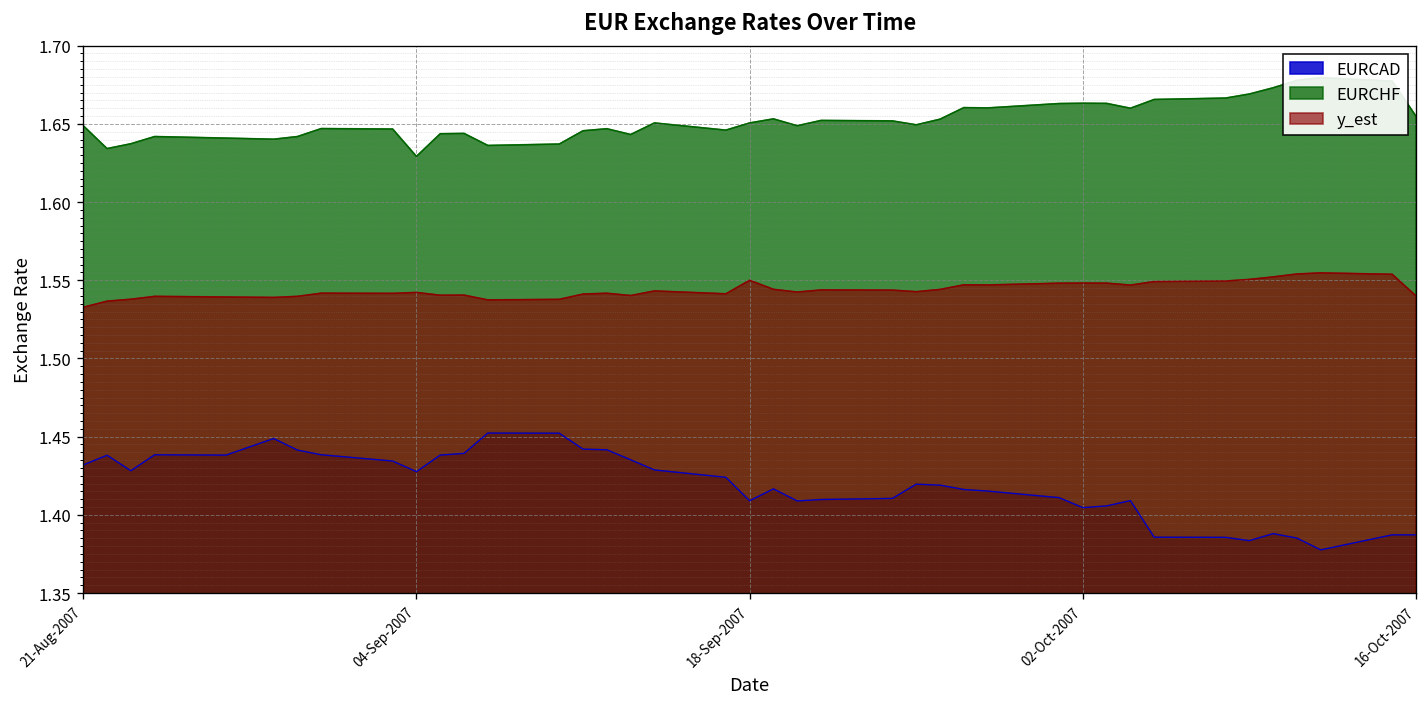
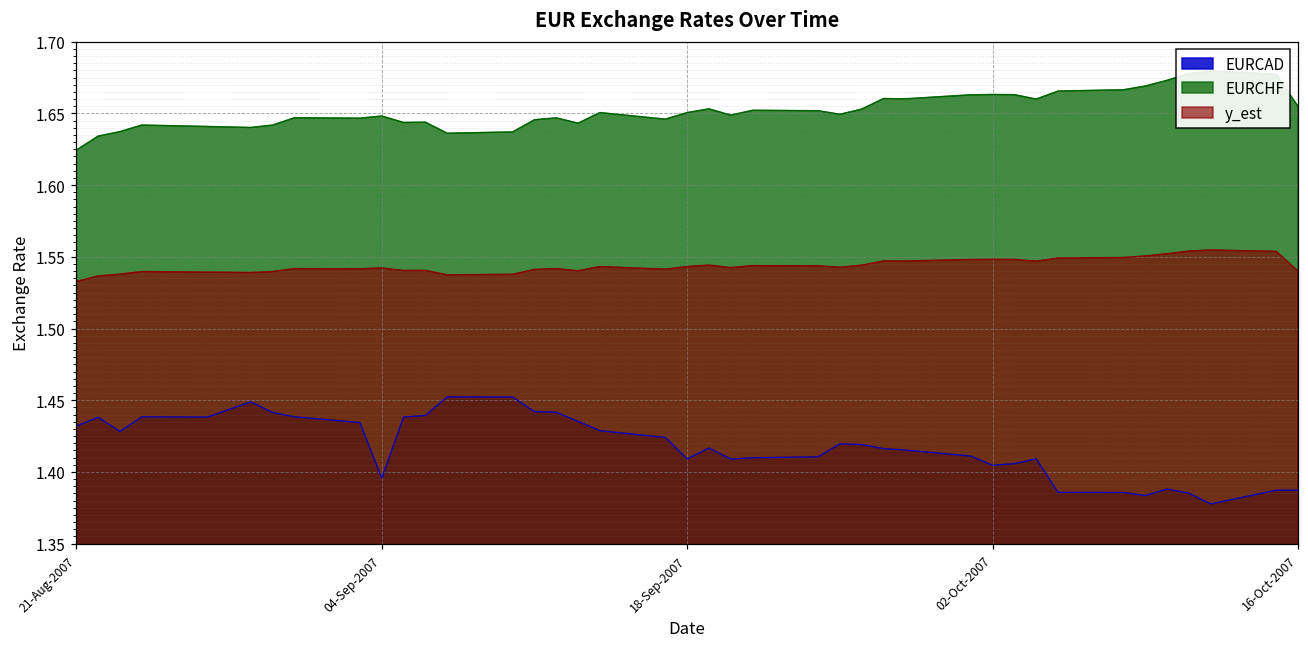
EURCHF, 21-Aug-2007: 1.649 -> 1.624
EURCAD, 04-Sep-2007: 1.428 -> 1.396
EURCHF, 04-Sep-2007: 1.629 -> 1.648
y_est, 18-Sep-2007: 1.550 -> 1.543
